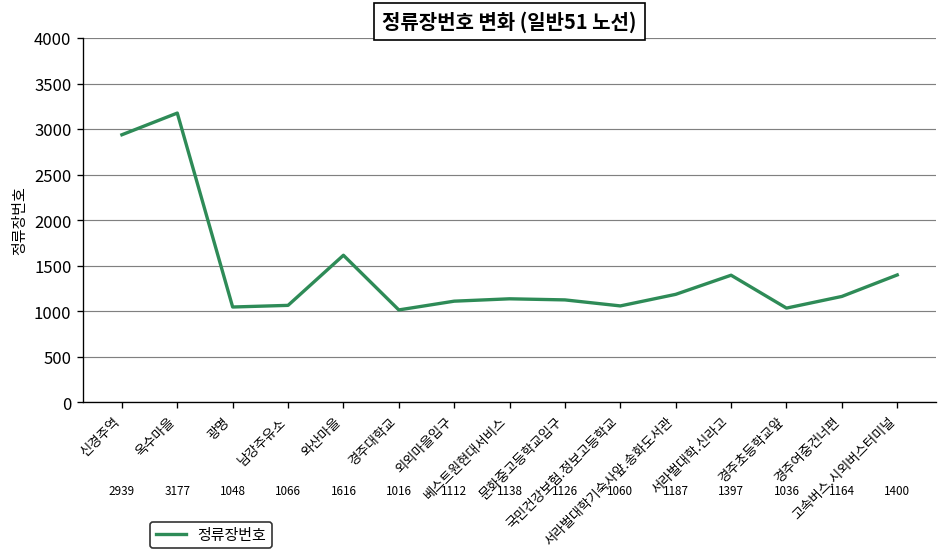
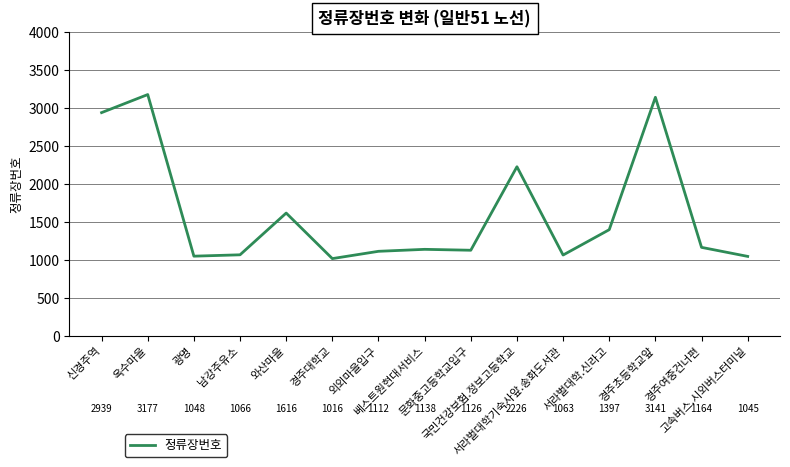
국민건강보험.정보고등학교: 1060 -> 2226
서라벌대학기숙사앞.송화도서관: 1187 -> 1063
경주초등학교앞: 1036 -> 3141
고속버스.시외버스터미널: 1400 -> 1045
